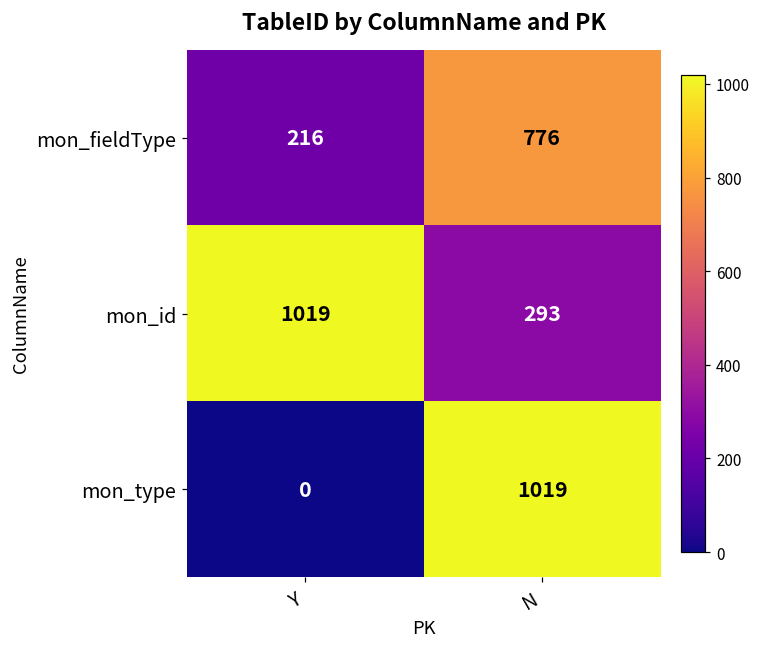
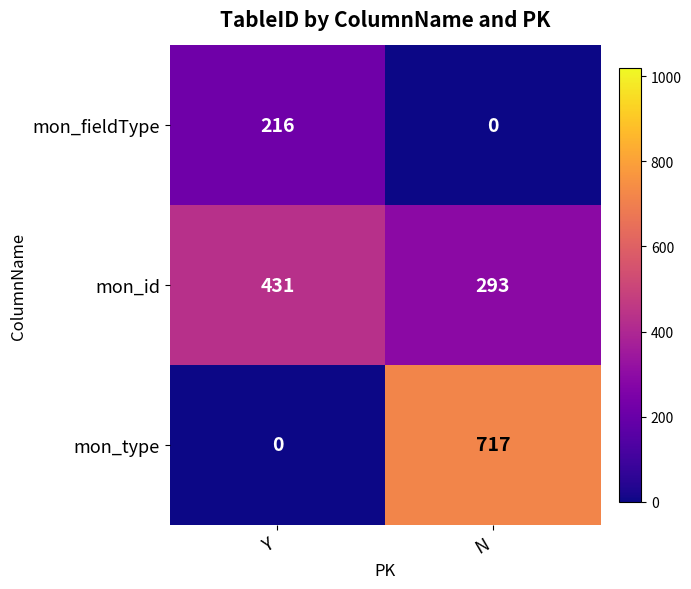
mon_fieldType, N: 776 -> 0
mon_id, Y: 1019 -> 431
mon_type, N: 1019 -> 717
